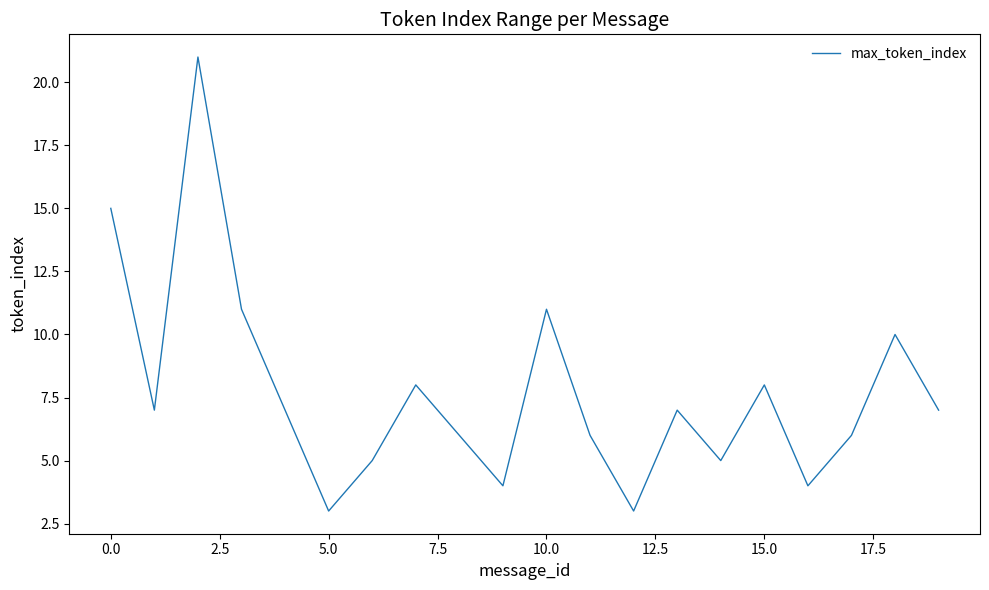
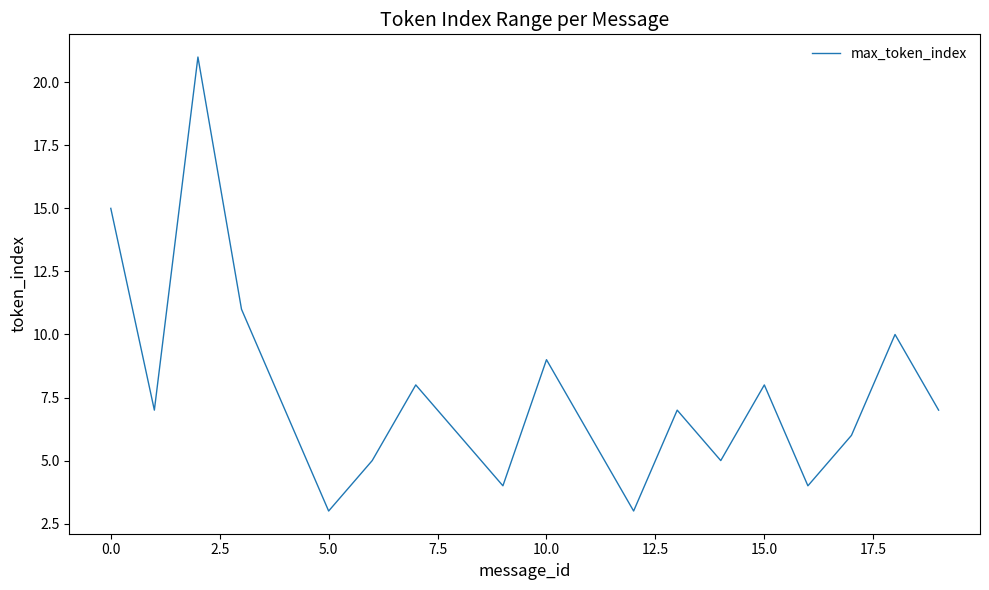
10.0: 11 -> 9
